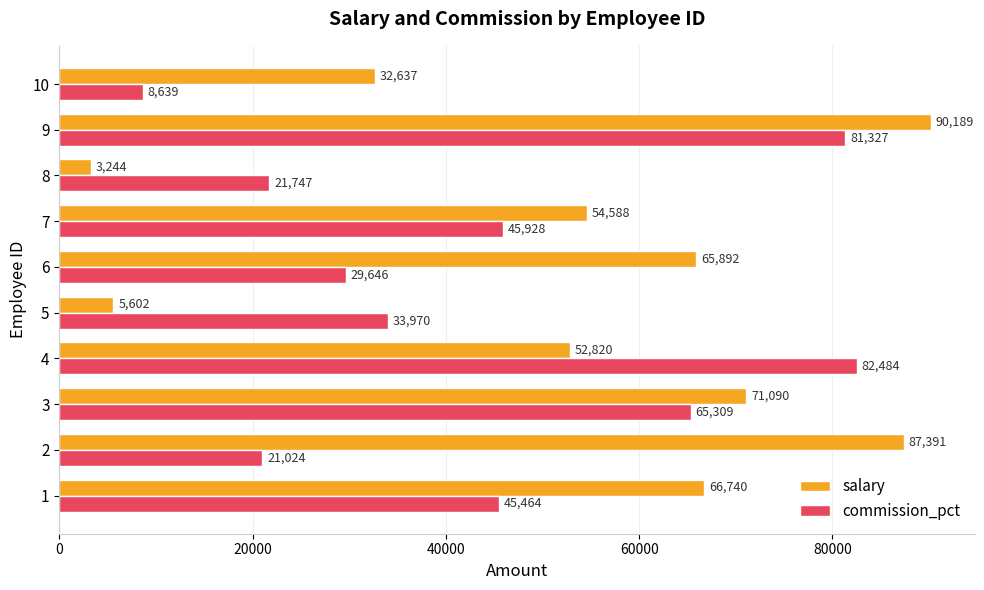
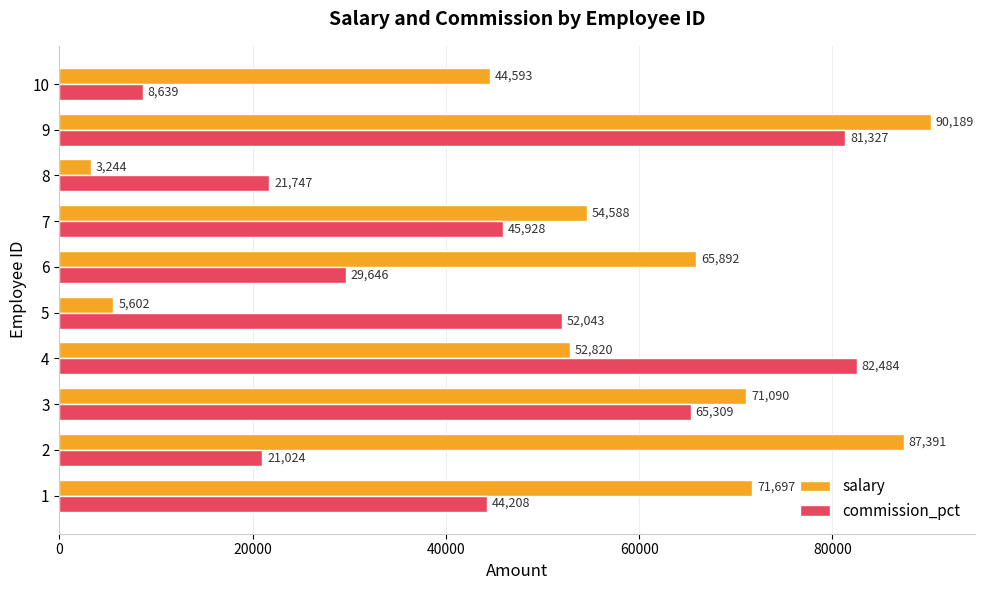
salary, 10: 32,637 -> 44,593
commission_pct, 5: 33,970 -> 52,043
salary, 1: 66,740 -> 71,697
commission_pct, 1: 45,464 -> 44,208
